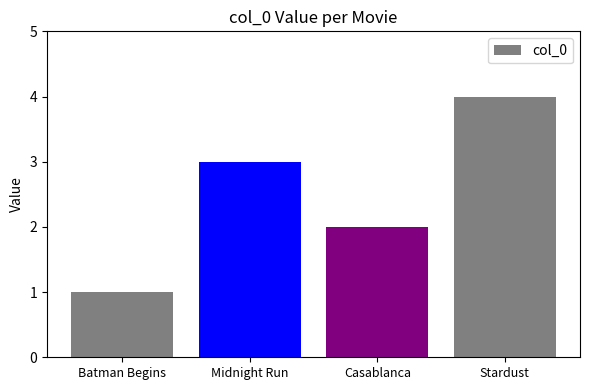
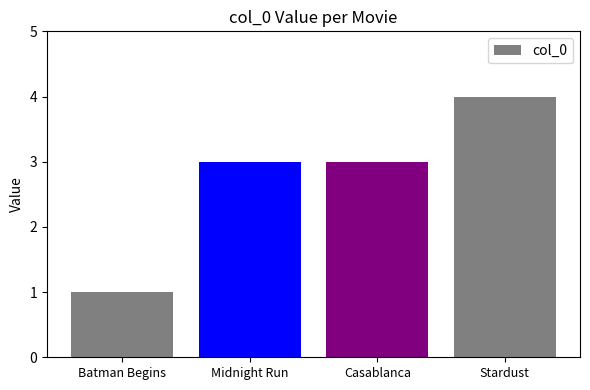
Casablanca: 2 -> 3
